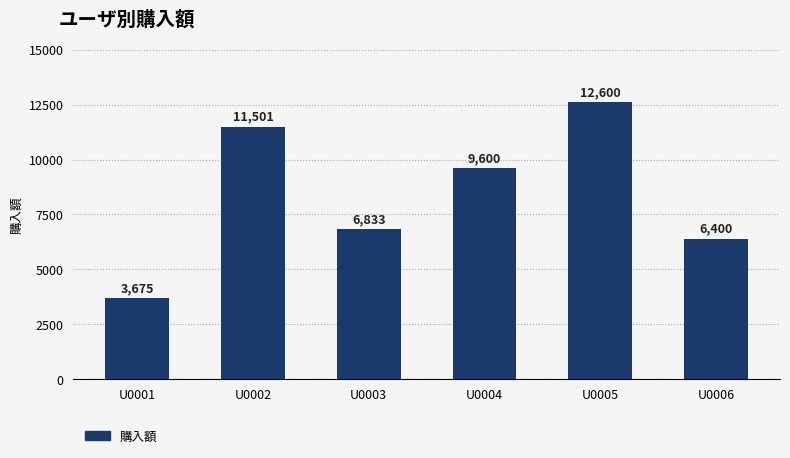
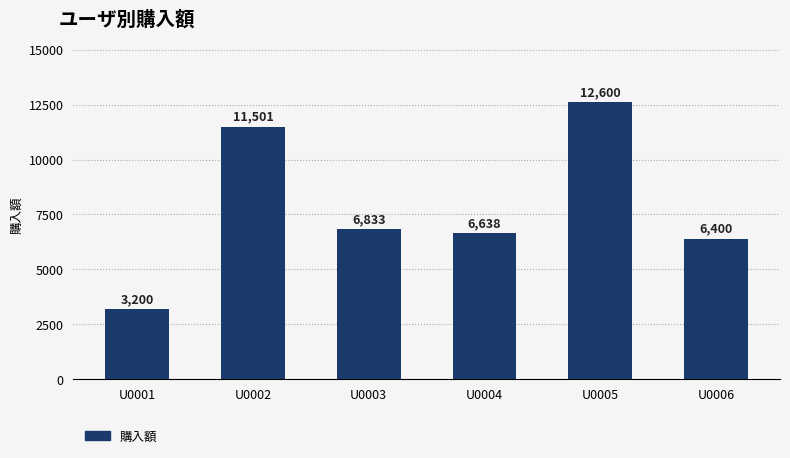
U0001: 3,675 -> 3,200
U0004: 9,600 -> 6,638
